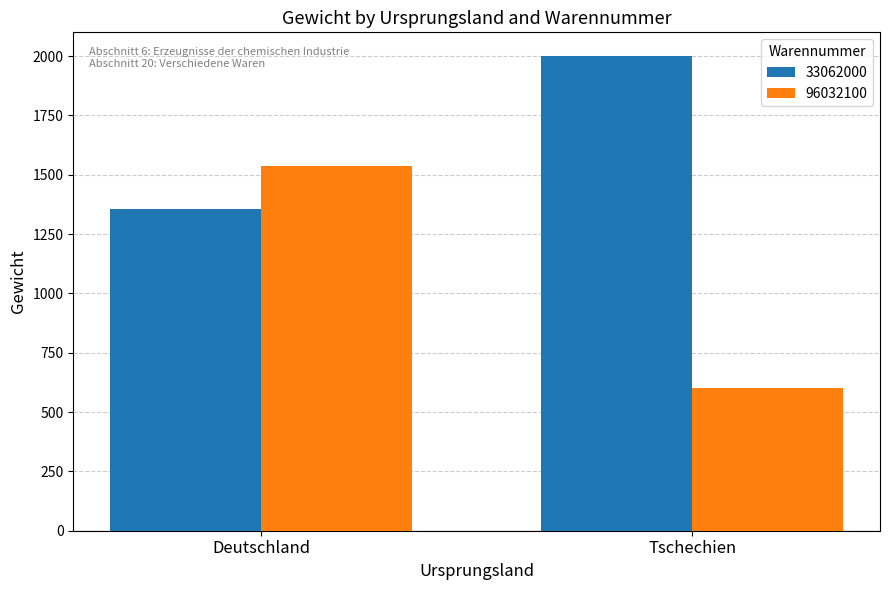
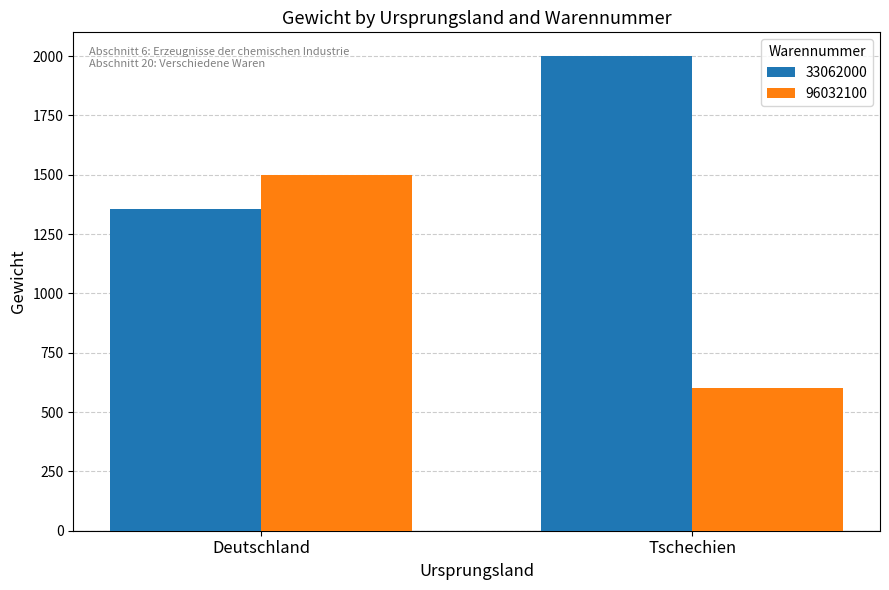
96032100, Deutschland: 1540 -> 1500
